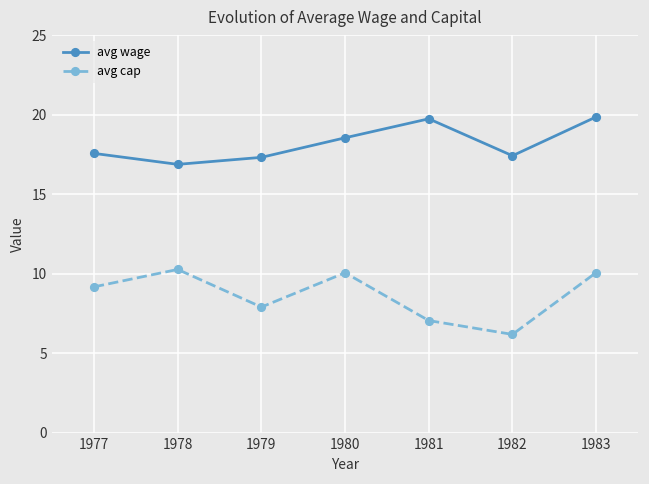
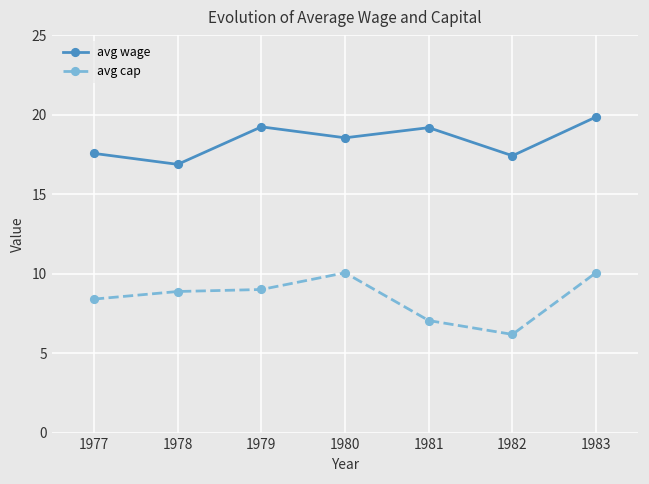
avg cap, 1977: 9.2 -> 8.4
avg cap, 1978: 10.3 -> 8.9
avg wage, 1979: 17.3 -> 19.2
avg cap, 1979: 7.9 -> 9.0
avg wage, 1981: 19.8 -> 19.2
